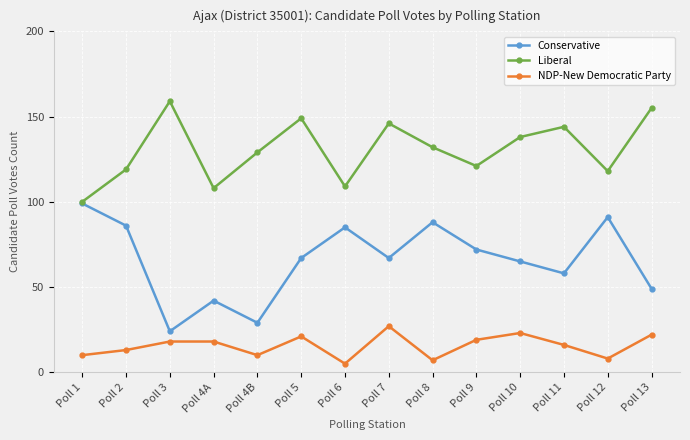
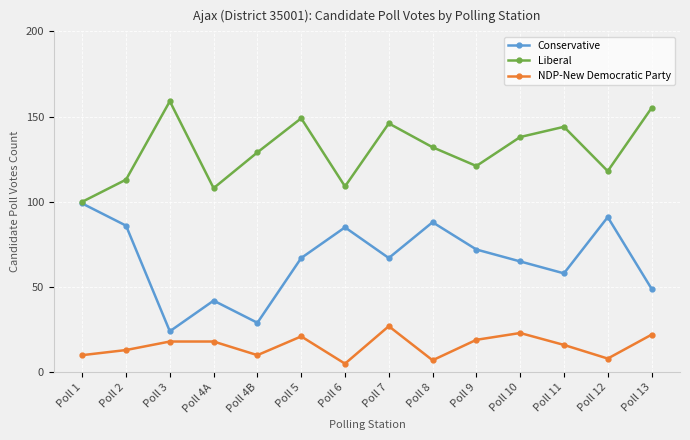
Liberal, Poll 2: 119 -> 113
